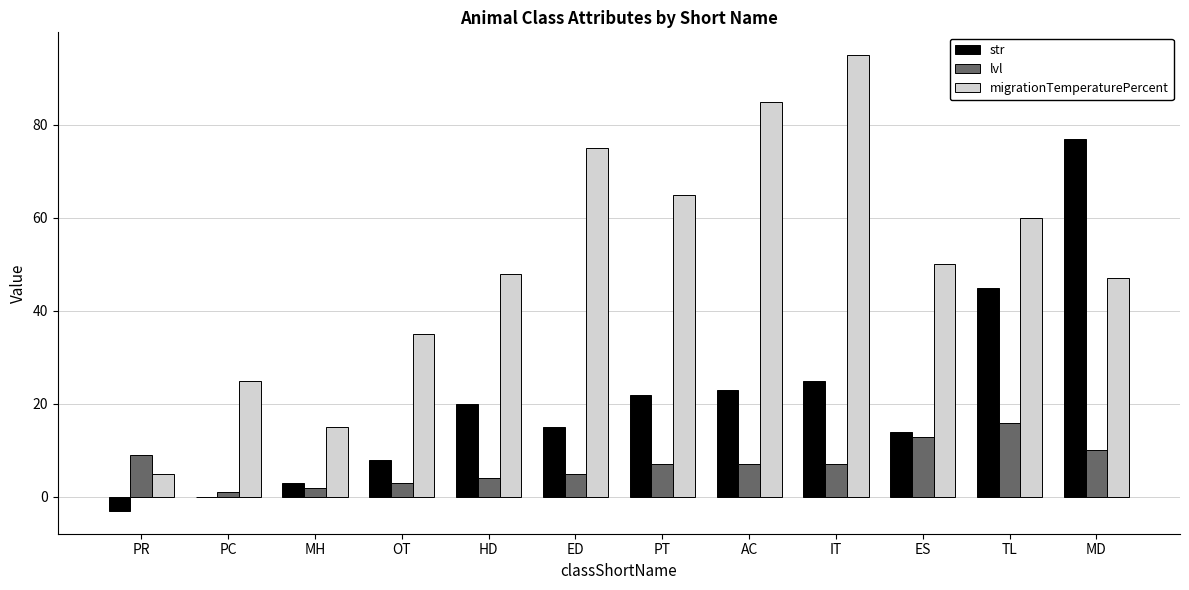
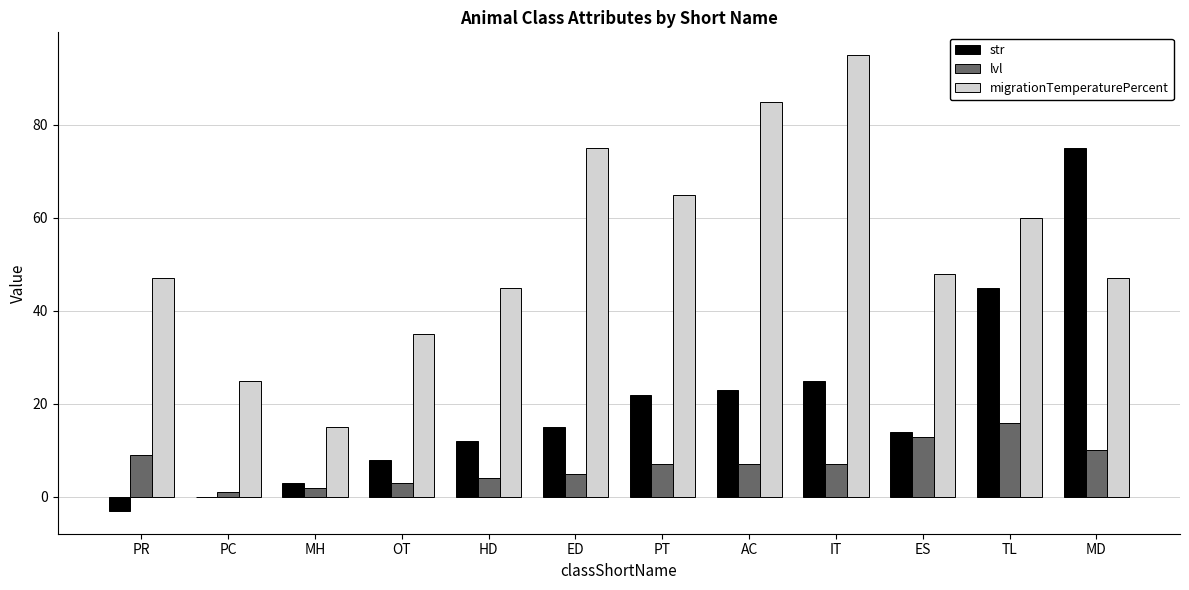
migrationTemperaturePercent, PR: 5 -> 47
str, HD: 20 -> 12
migrationTemperaturePercent, HD: 48 -> 45
migrationTemperaturePercent, ES: 50 -> 48
str, MD: 77 -> 75
